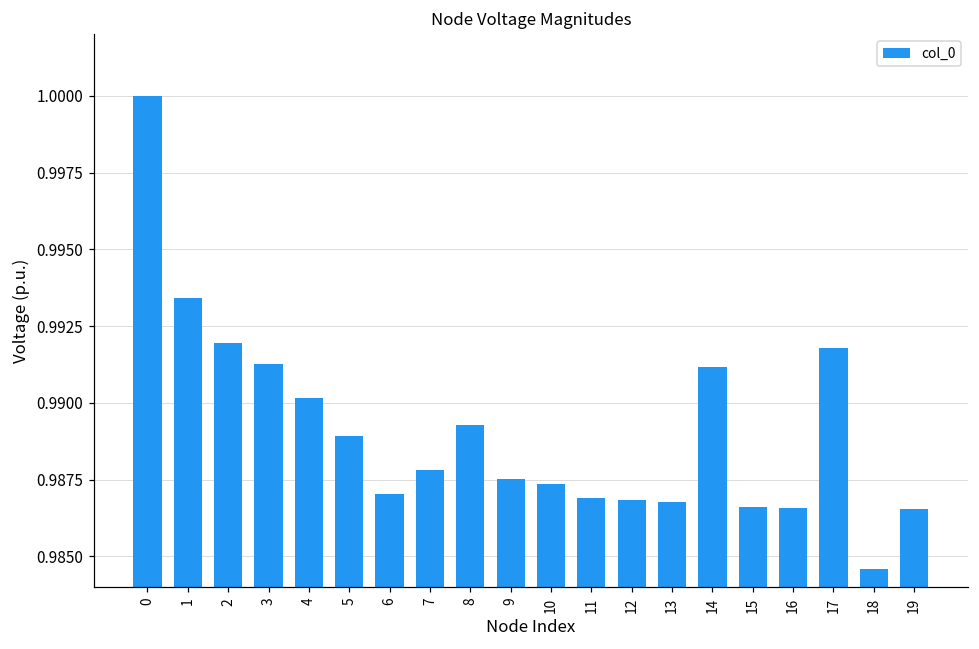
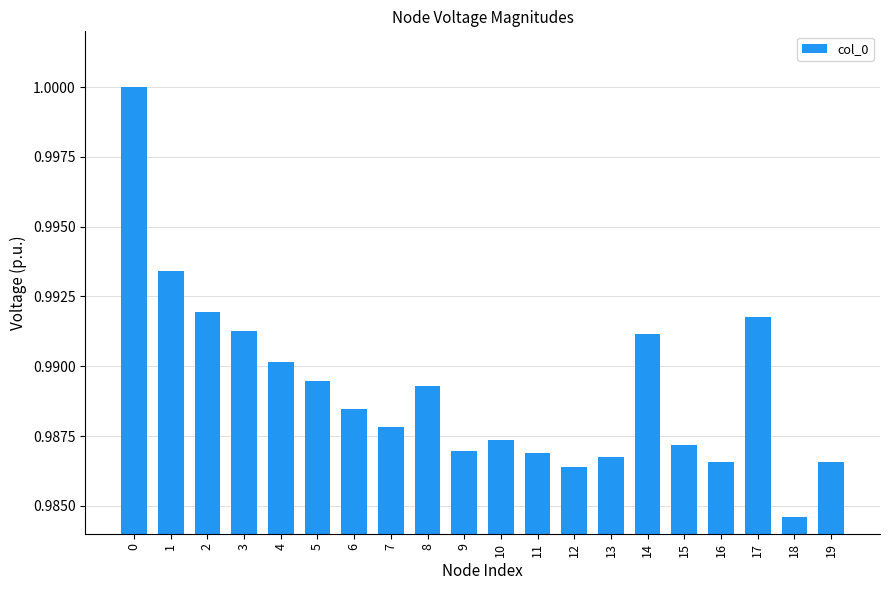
5: 0.9889 -> 0.9895
6: 0.9870 -> 0.9885
9: 0.9875 -> 0.9870
12: 0.9868 -> 0.9864
15: 0.9866 -> 0.9872
